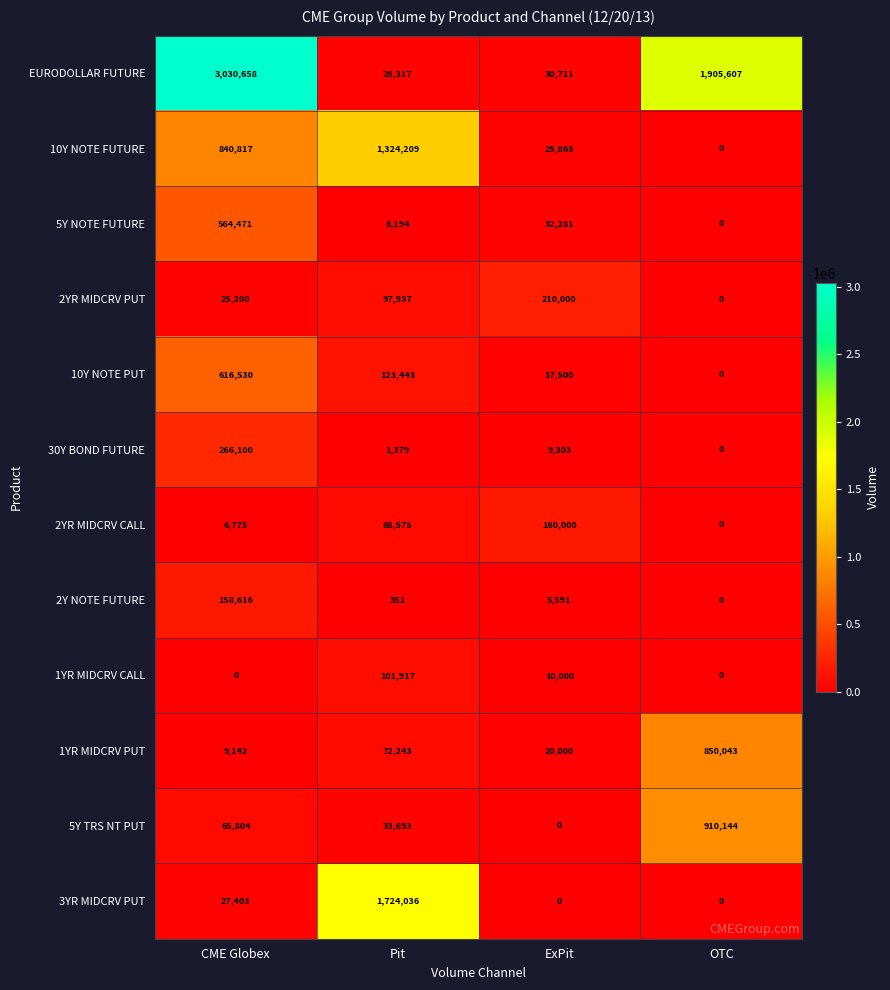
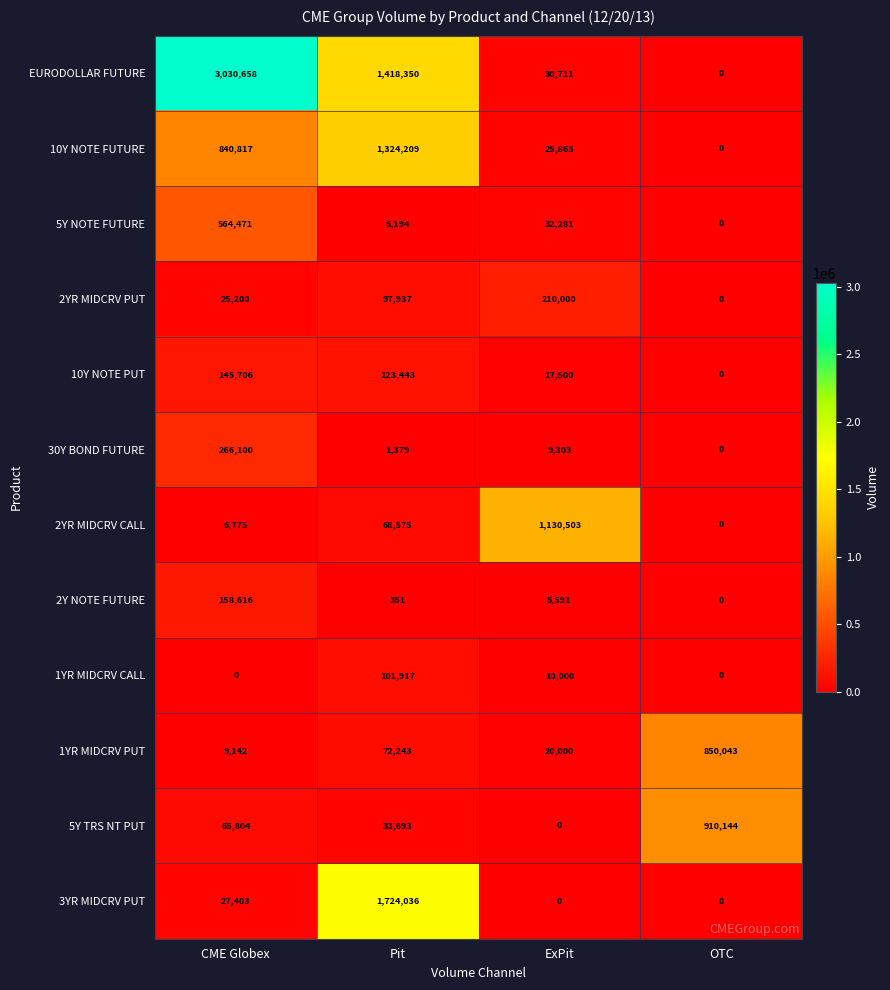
EURODOLLAR FUTURE, Pit: 28,317 -> 1,418,350
EURODOLLAR FUTURE, OTC: 1,905,607 -> 0
10Y NOTE PUT, CME Globex: 616,530 -> 145,706
2YR MIDCRV CALL, ExPit: 160,000 -> 1,130,503
